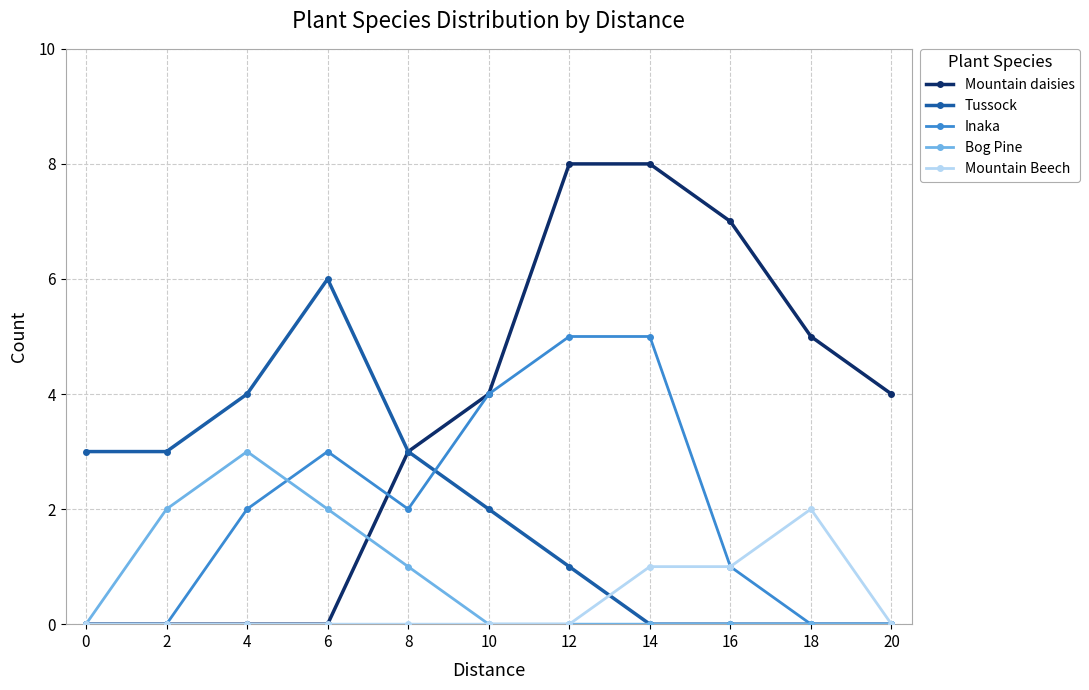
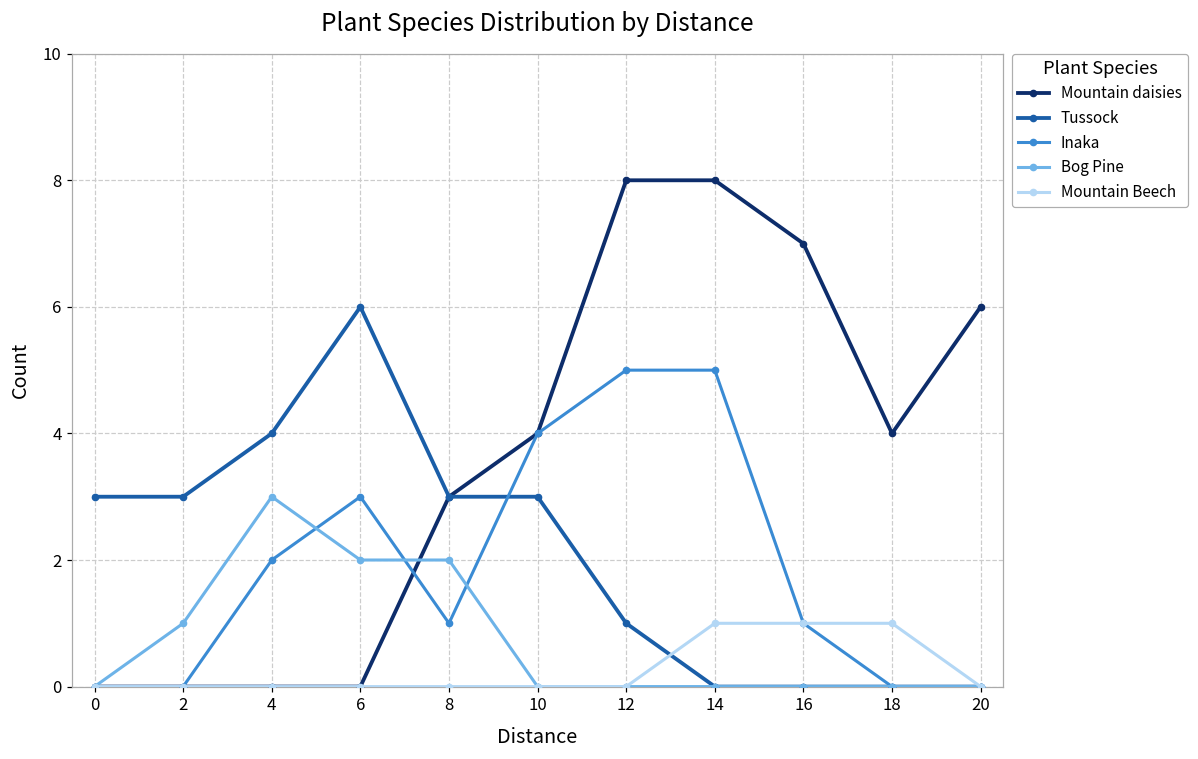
Bog Pine, 2: 2 -> 1
Inaka, 8: 2 -> 1
Bog Pine, 8: 1 -> 2
Tussock, 10: 2 -> 3
Mountain daisies, 18: 5 -> 4
Mountain Beech, 18: 2 -> 1
Mountain daisies, 20: 4 -> 6
